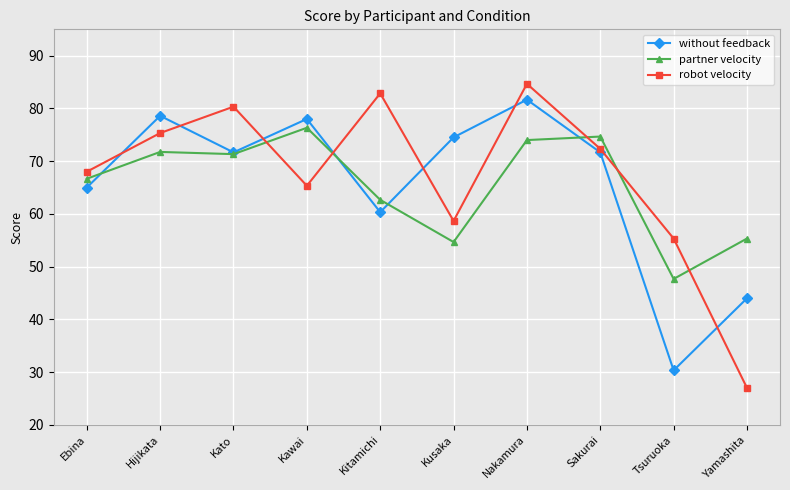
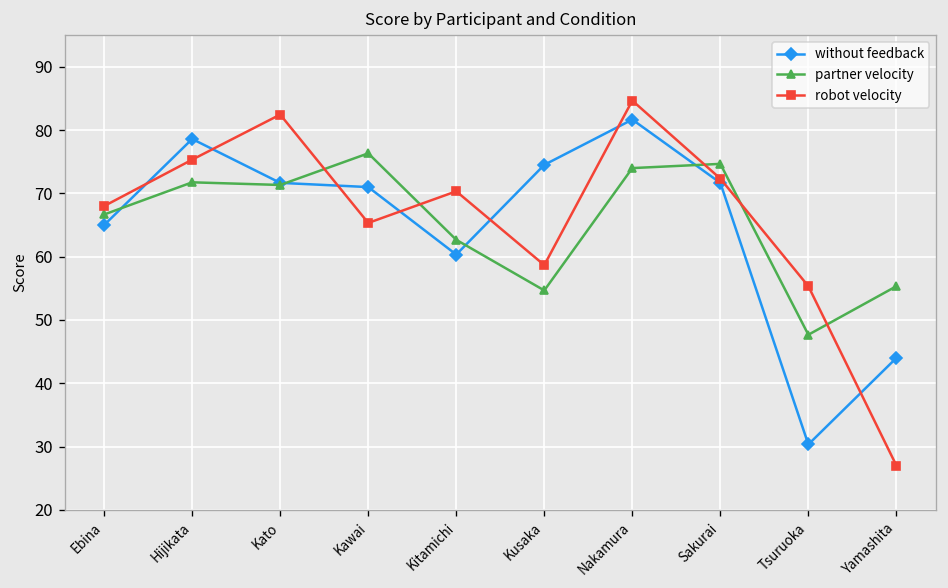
robot velocity, Kato: 80 -> 82
without feedback, Kawai: 78 -> 71
robot velocity, Kitamichi: 83 -> 70
